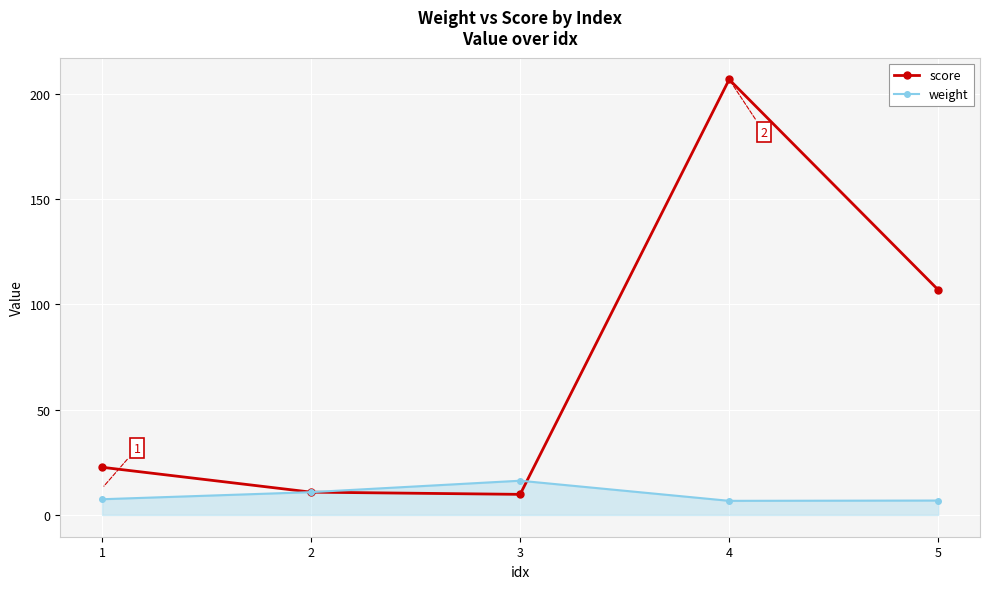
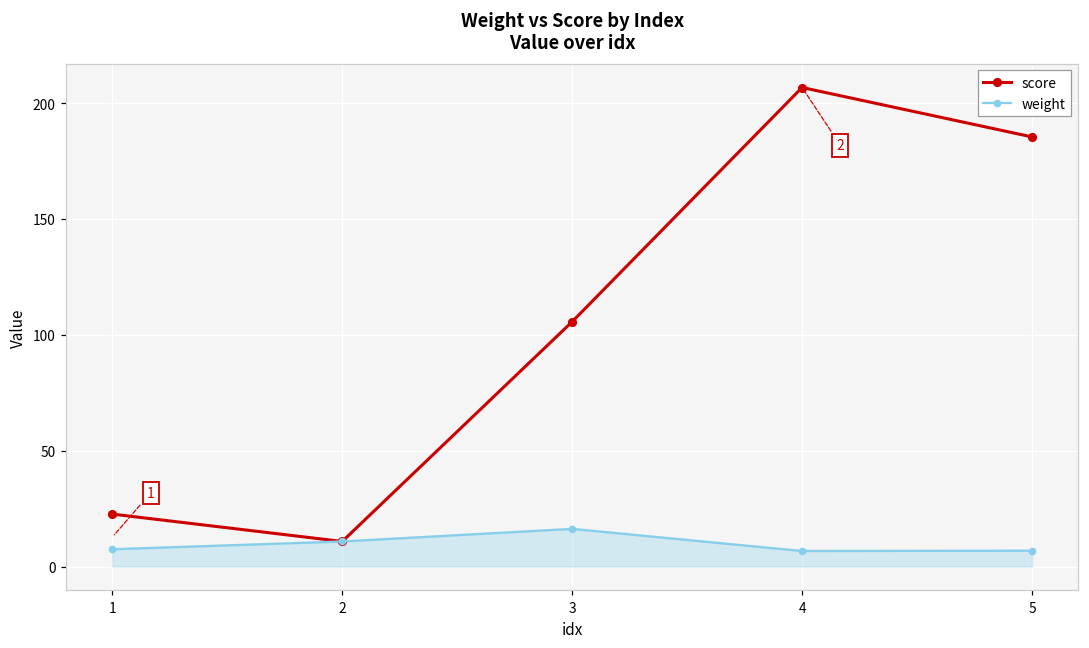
score, 3: 10 -> 106
score, 5: 107 -> 185
